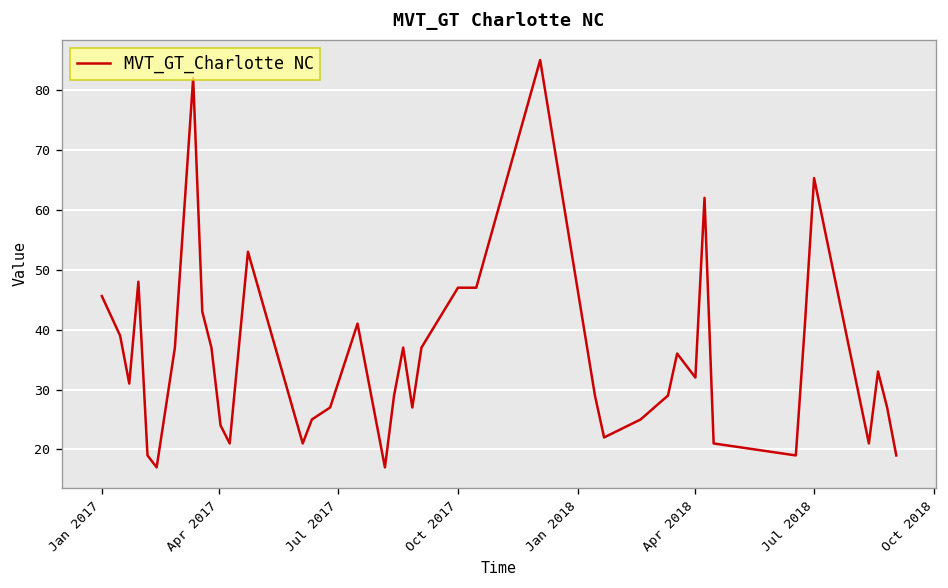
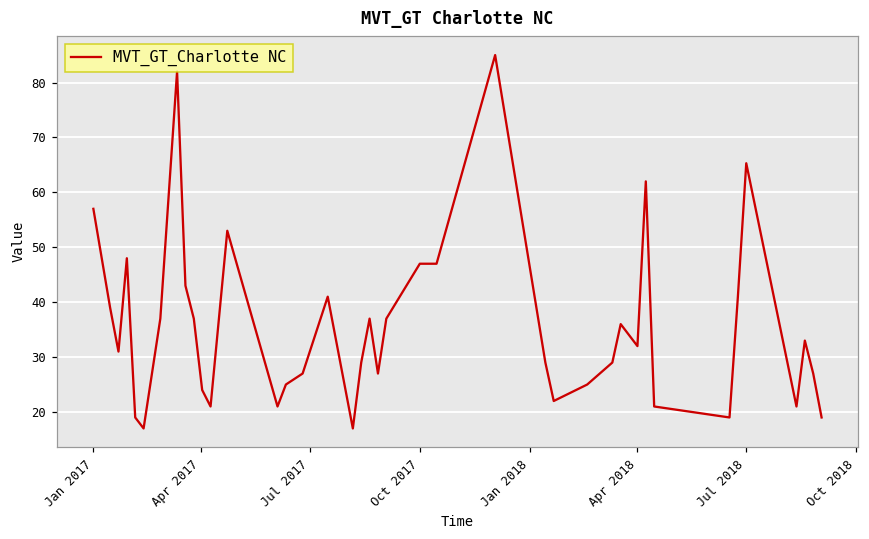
Jan 2017: 46 -> 57
